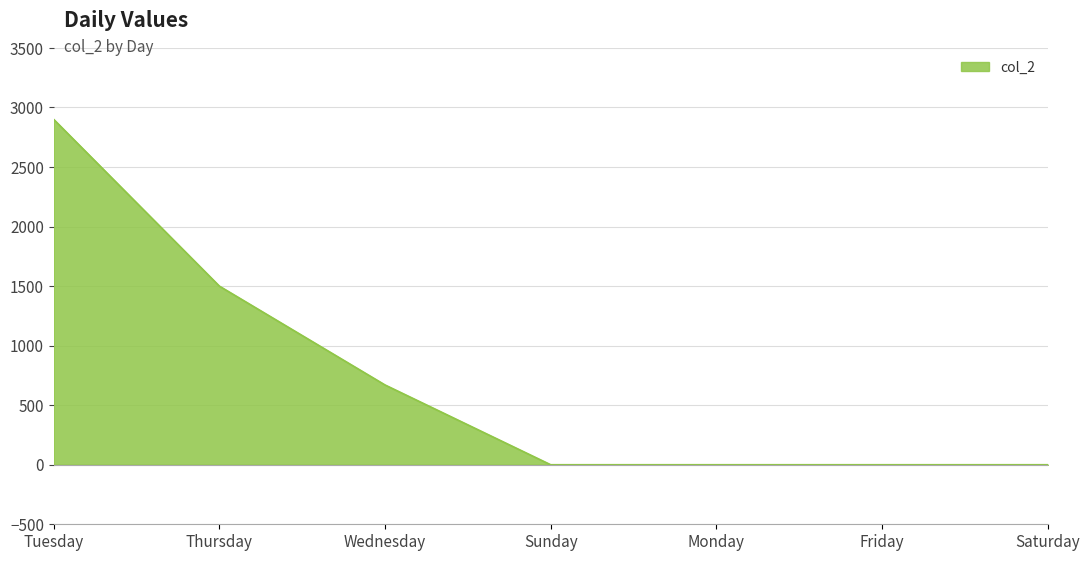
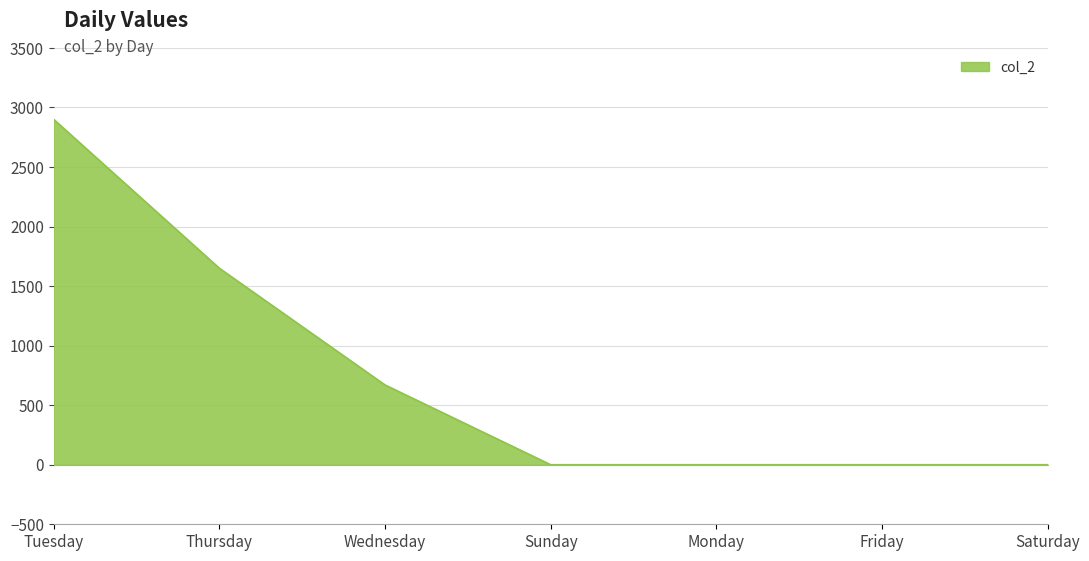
Thursday: 1500 -> 1650
